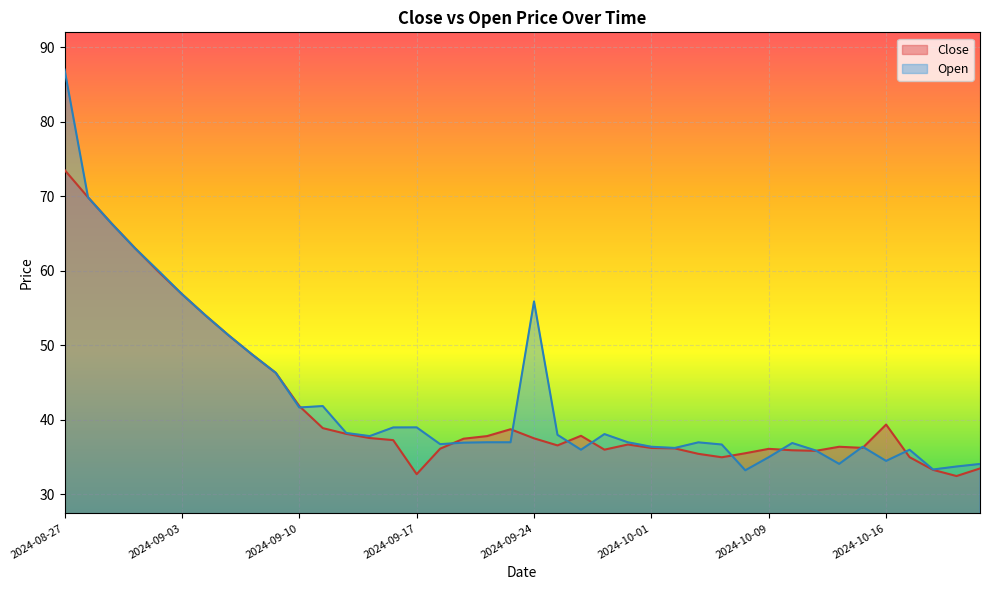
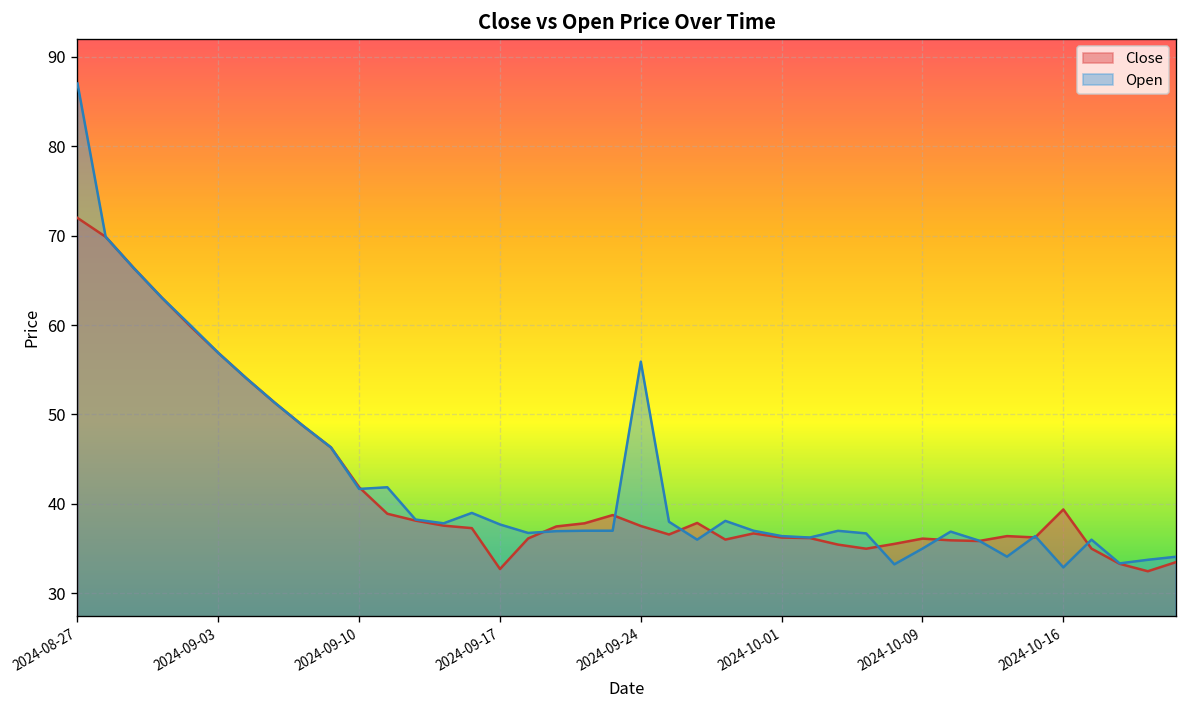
Close, 2024-08-27: 74 -> 72
Open, 2024-09-17: 39 -> 38
Open, 2024-10-16: 35 -> 33
